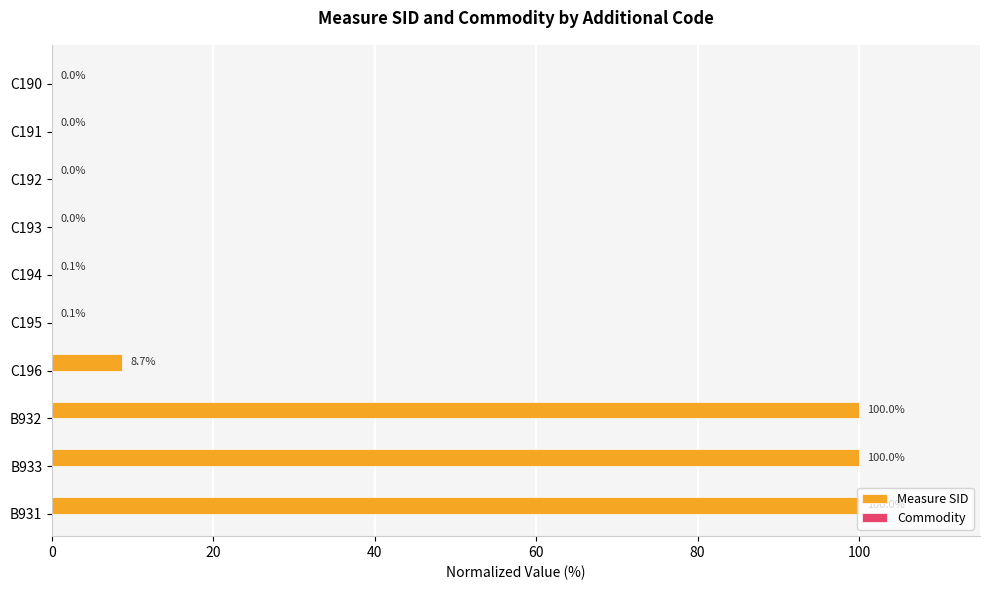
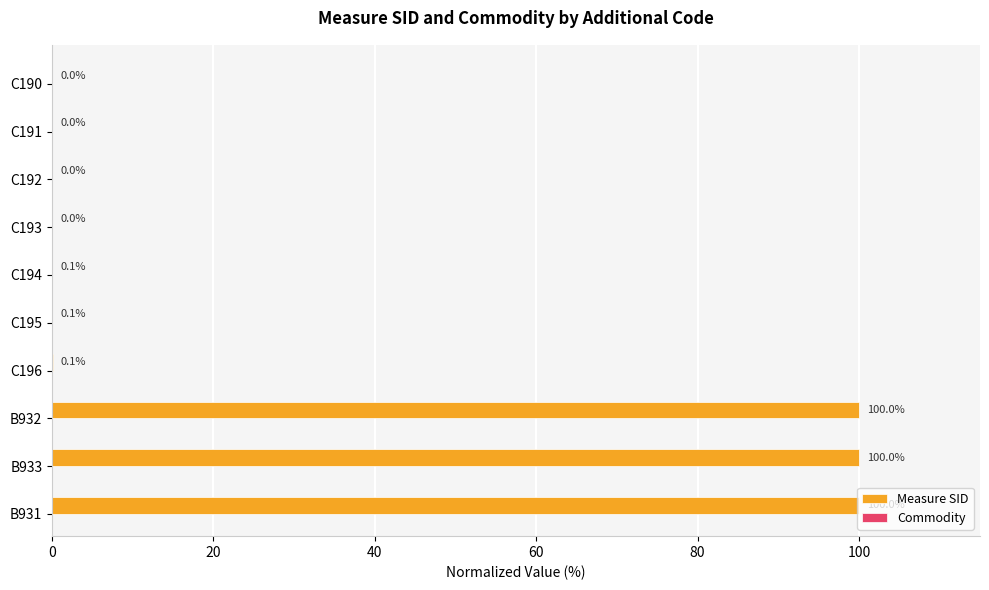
C196: 8.7% -> 0.1%
